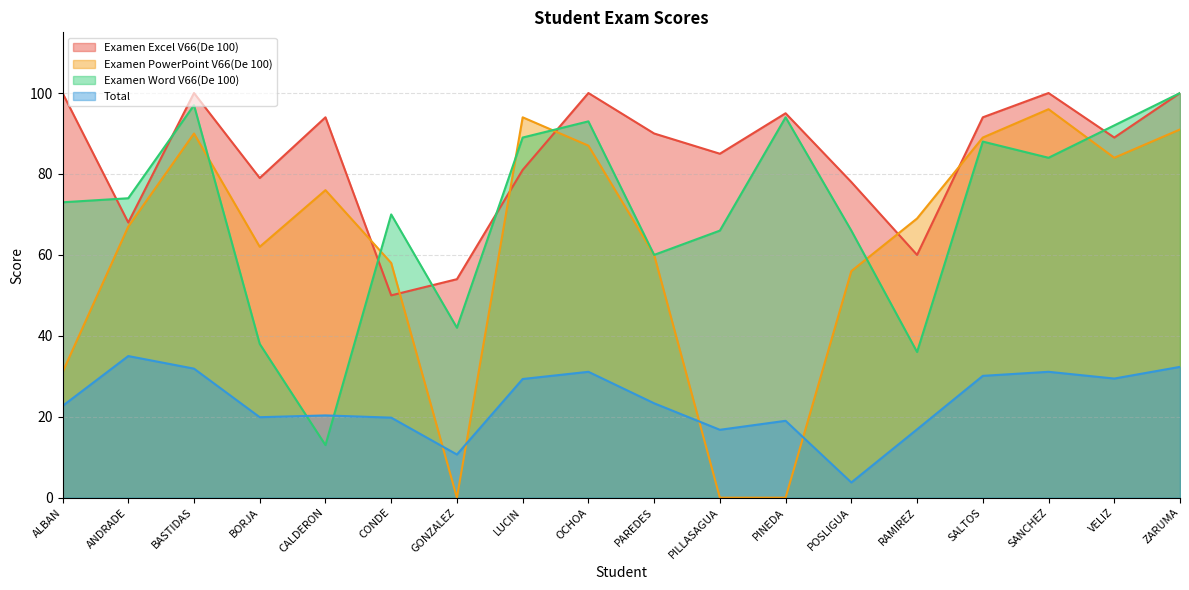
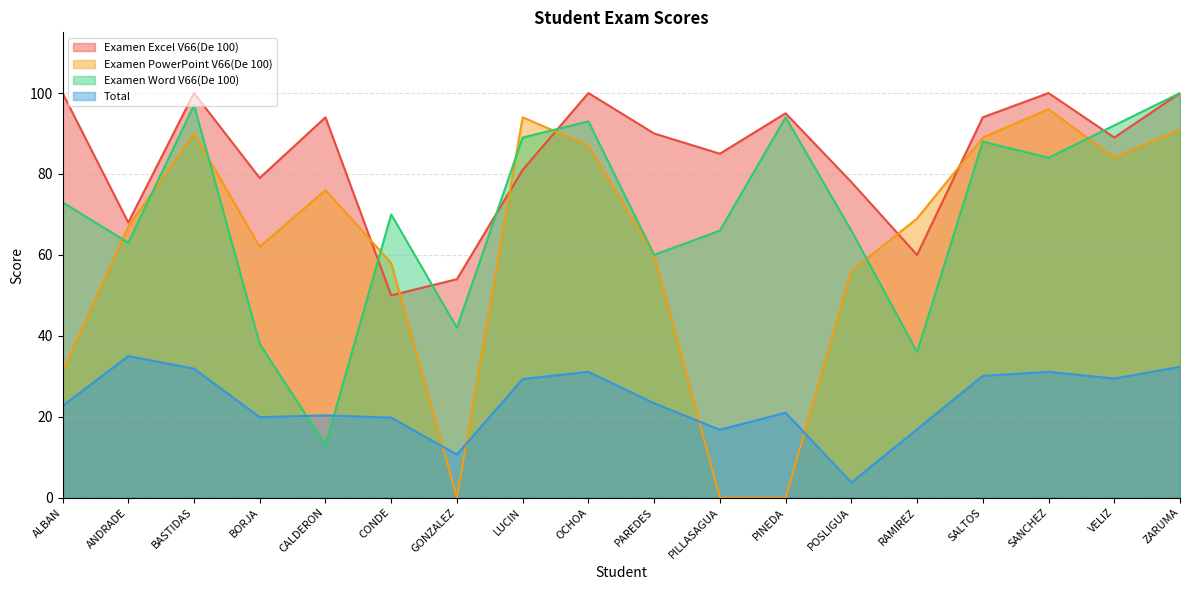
Examen Word V66(De 100), ANDRADE: 74 -> 63
Total, PINEDA: 19 -> 21
